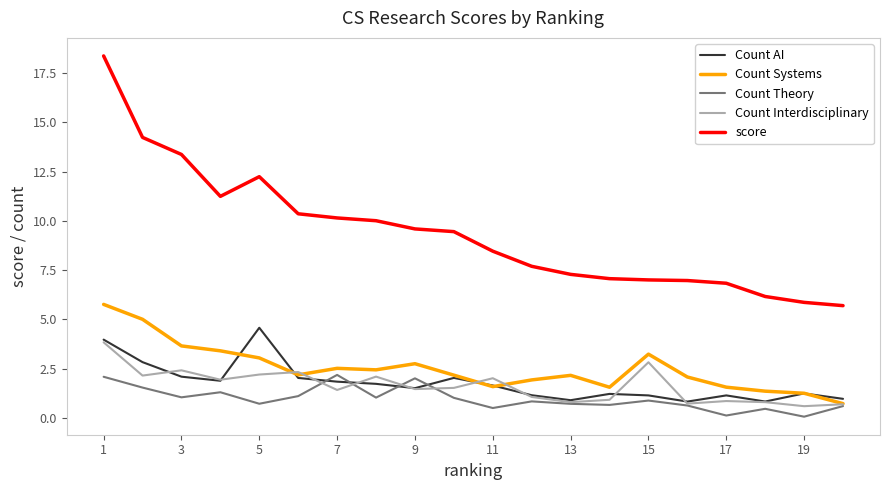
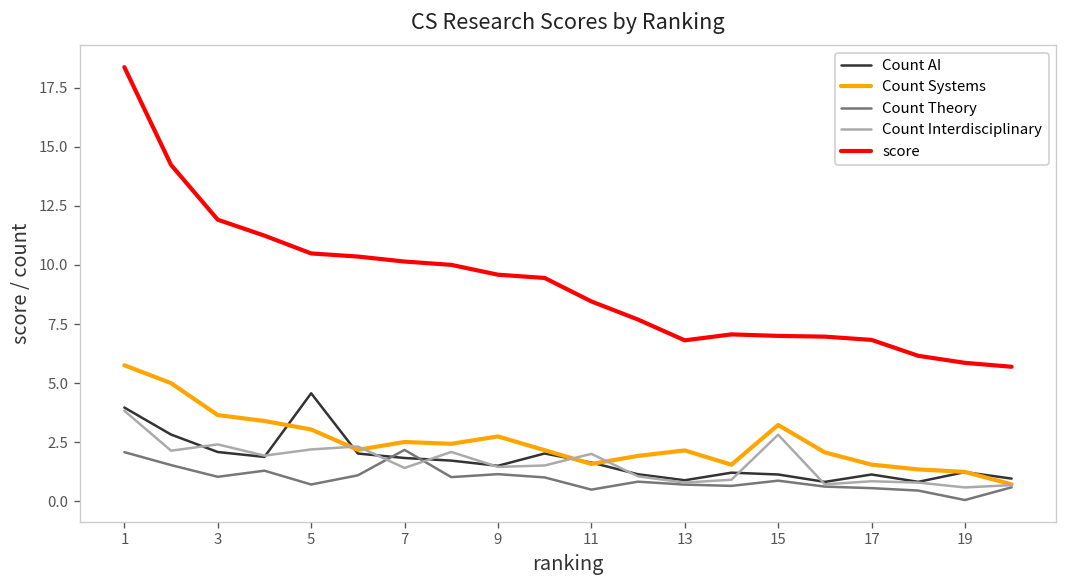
score, 3: 13.4 -> 11.9
score, 5: 12.2 -> 10.5
Count Theory, 9: 2.0 -> 1.2
score, 13: 7.3 -> 6.8
Count Theory, 17: 0.1 -> 0.6
